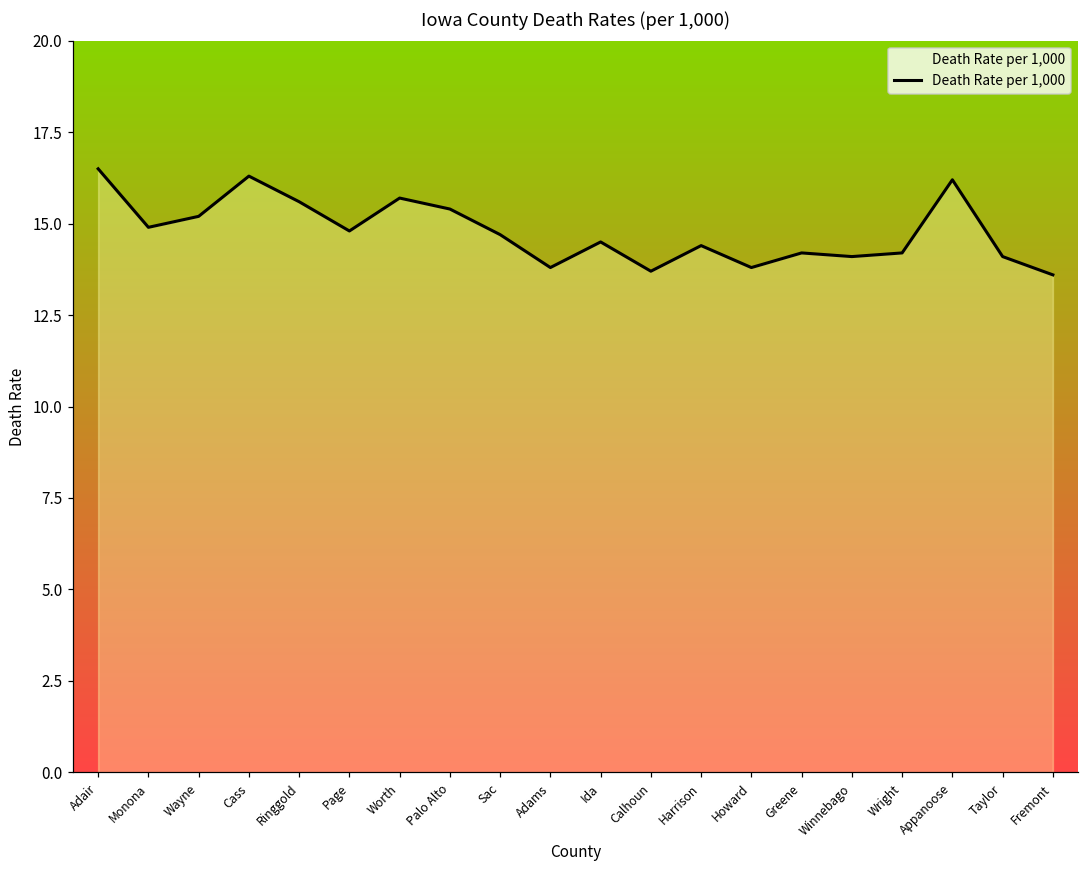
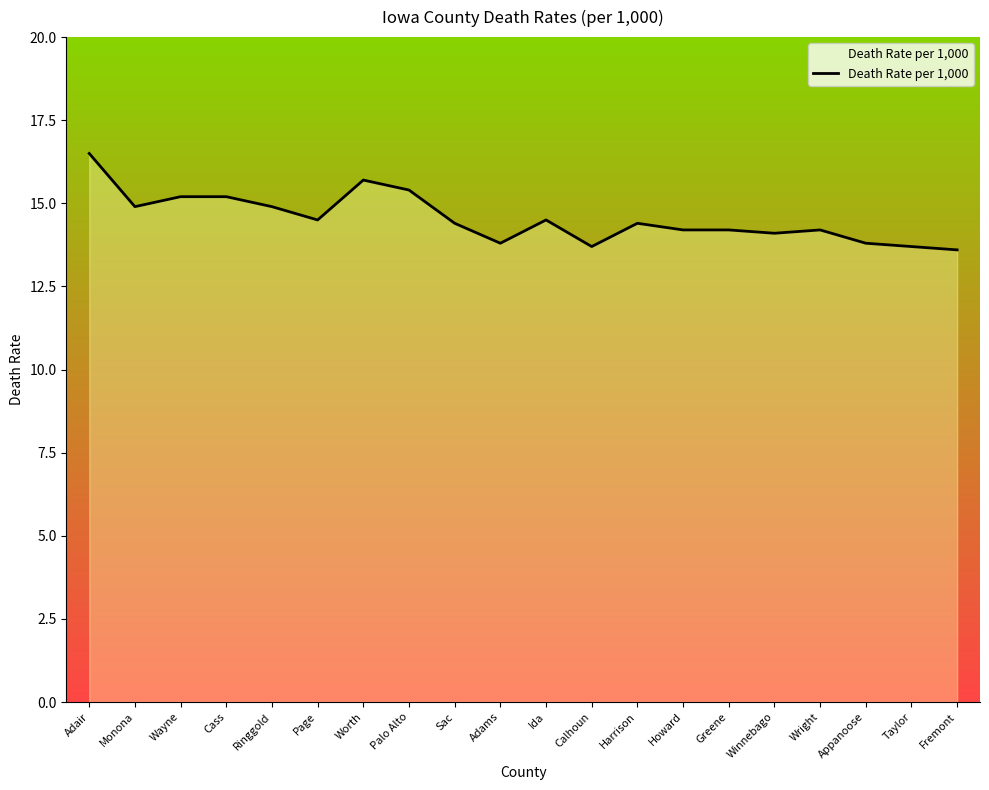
Cass: 16.3 -> 15.2
Ringgold: 15.6 -> 14.9
Page: 14.8 -> 14.5
Sac: 14.7 -> 14.4
Howard: 13.8 -> 14.2
Appanoose: 16.2 -> 13.8
Taylor: 14.1 -> 13.7
